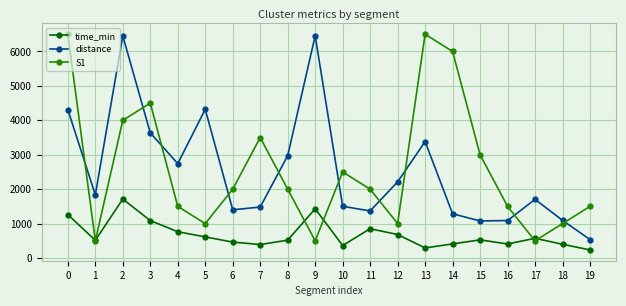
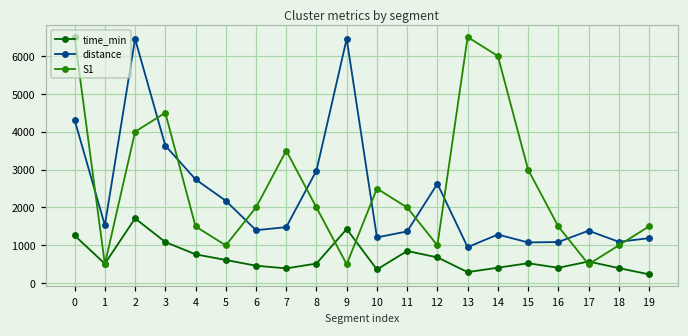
distance, 1: 1800 -> 1500
distance, 5: 4300 -> 2200
distance, 10: 1500 -> 1200
distance, 12: 2200 -> 2600
distance, 13: 3400 -> 1000
distance, 17: 1700 -> 1400
distance, 19: 500 -> 1200
